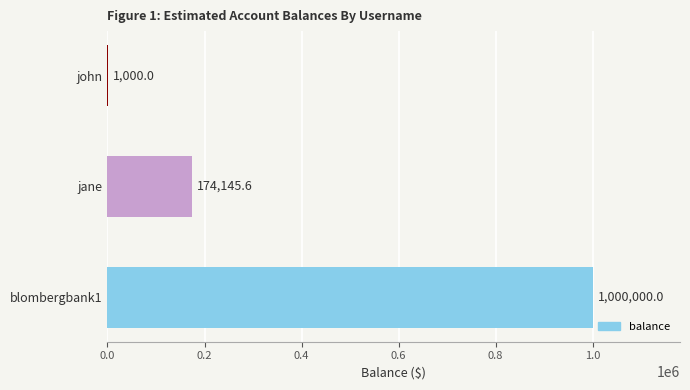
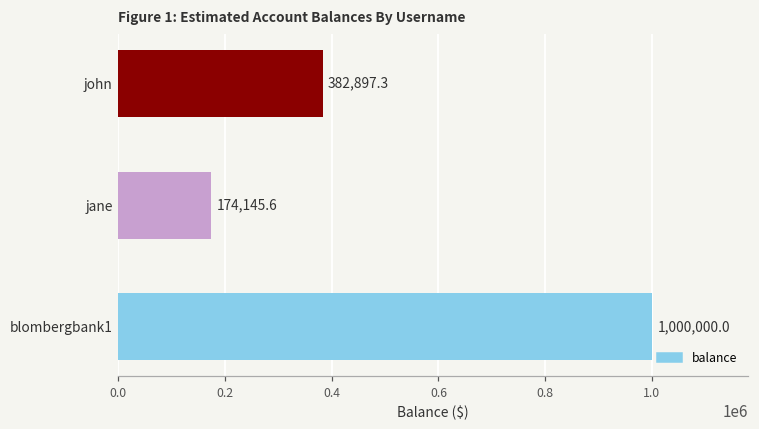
john: 1,000.0 -> 382,897.3
